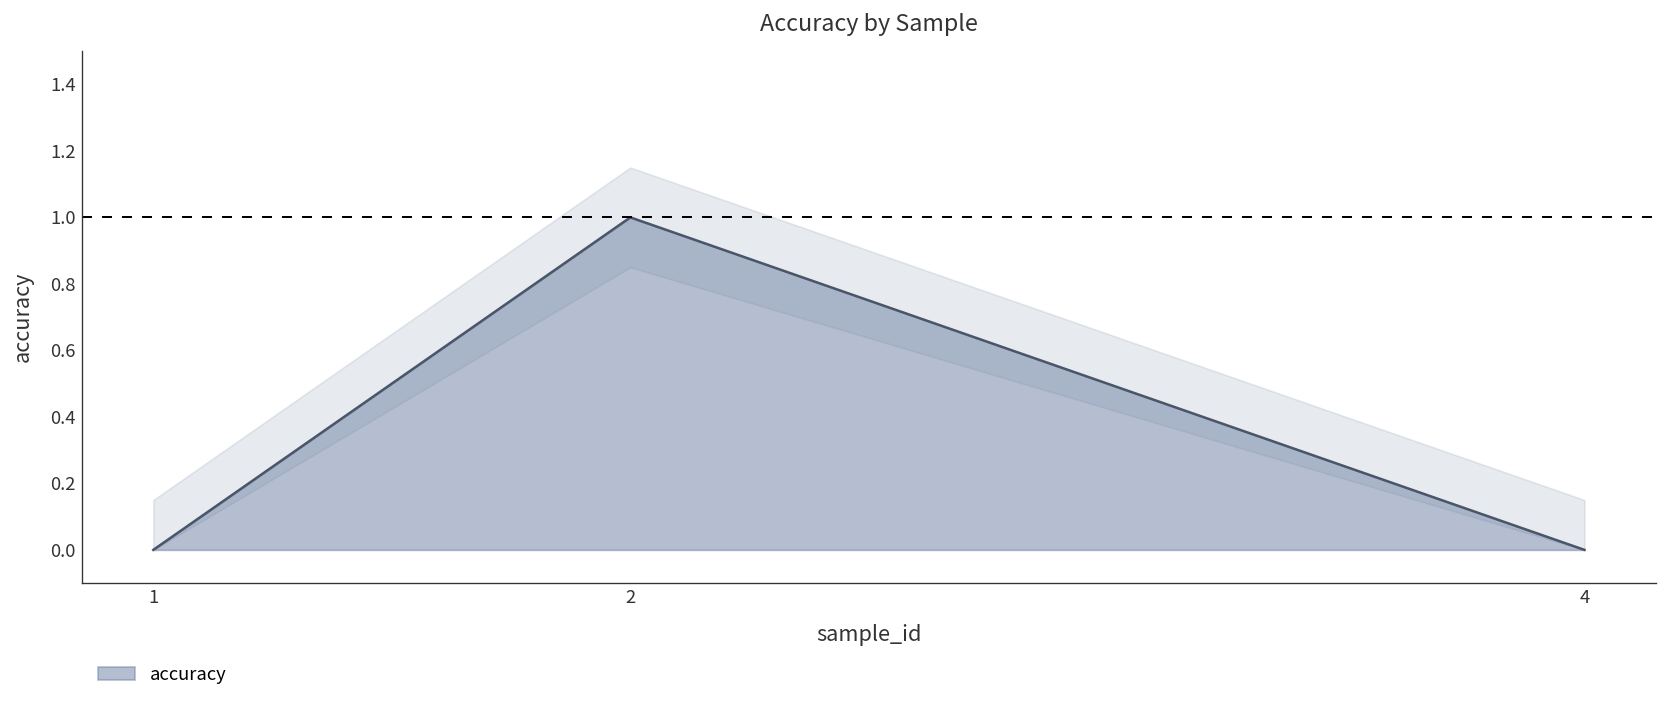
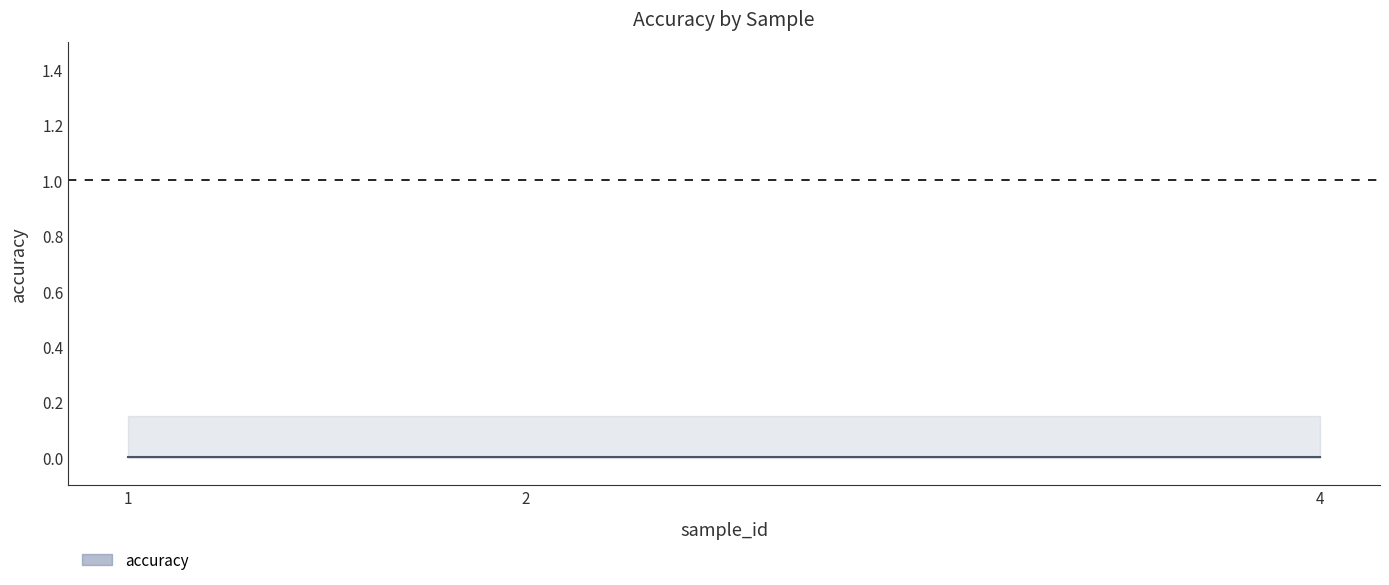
accuracy, 2: 1 -> 0
